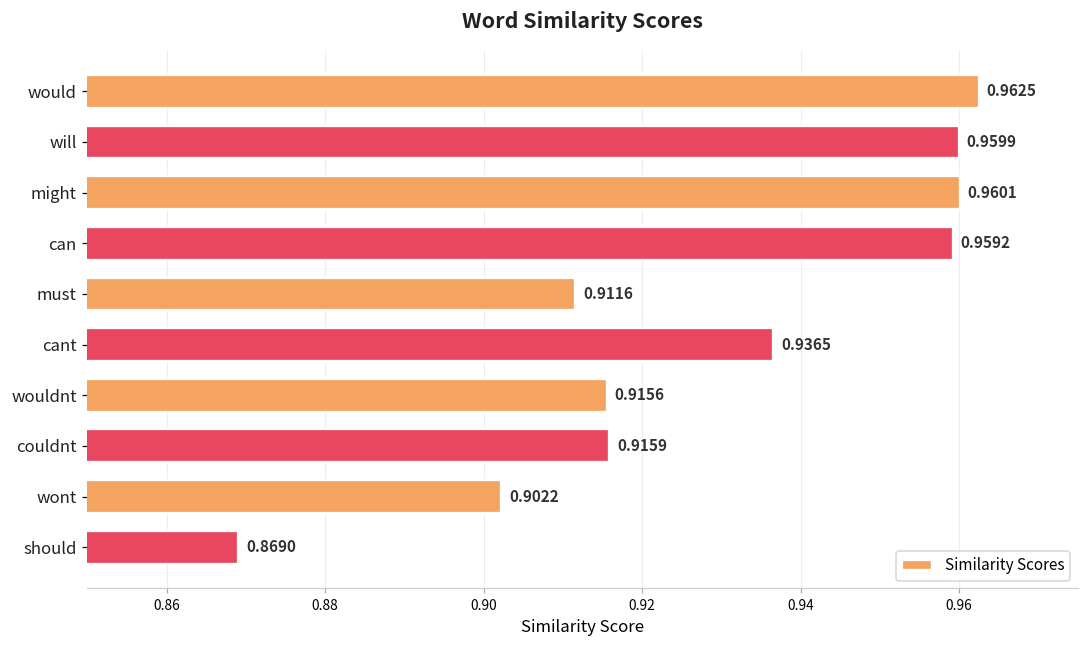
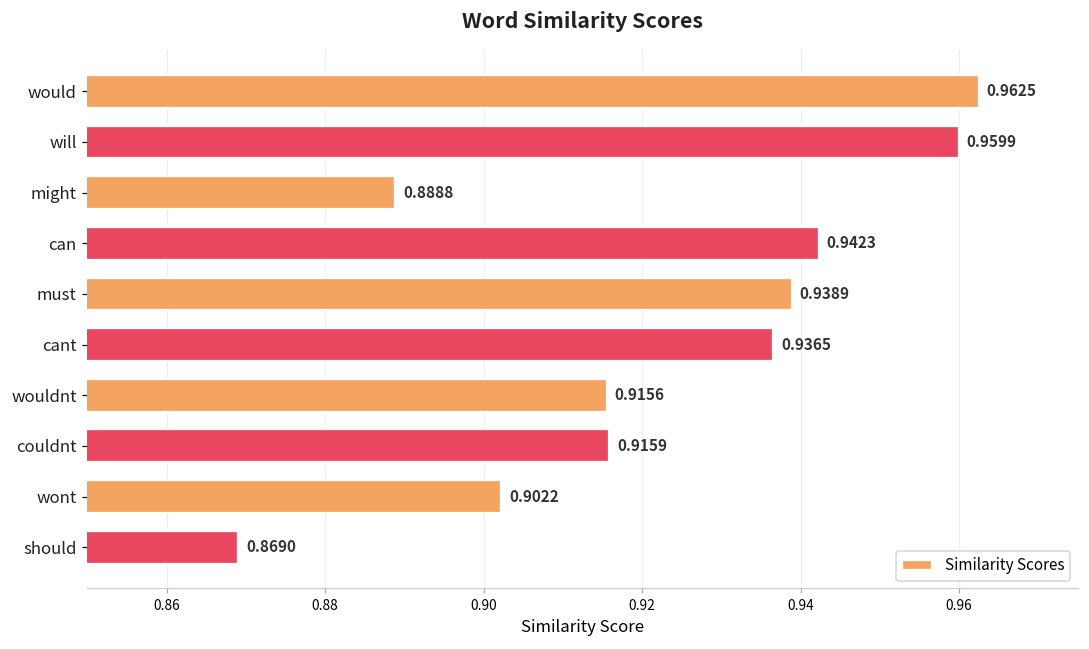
might: 0.9601 -> 0.8888
can: 0.9592 -> 0.9423
must: 0.9116 -> 0.9389
